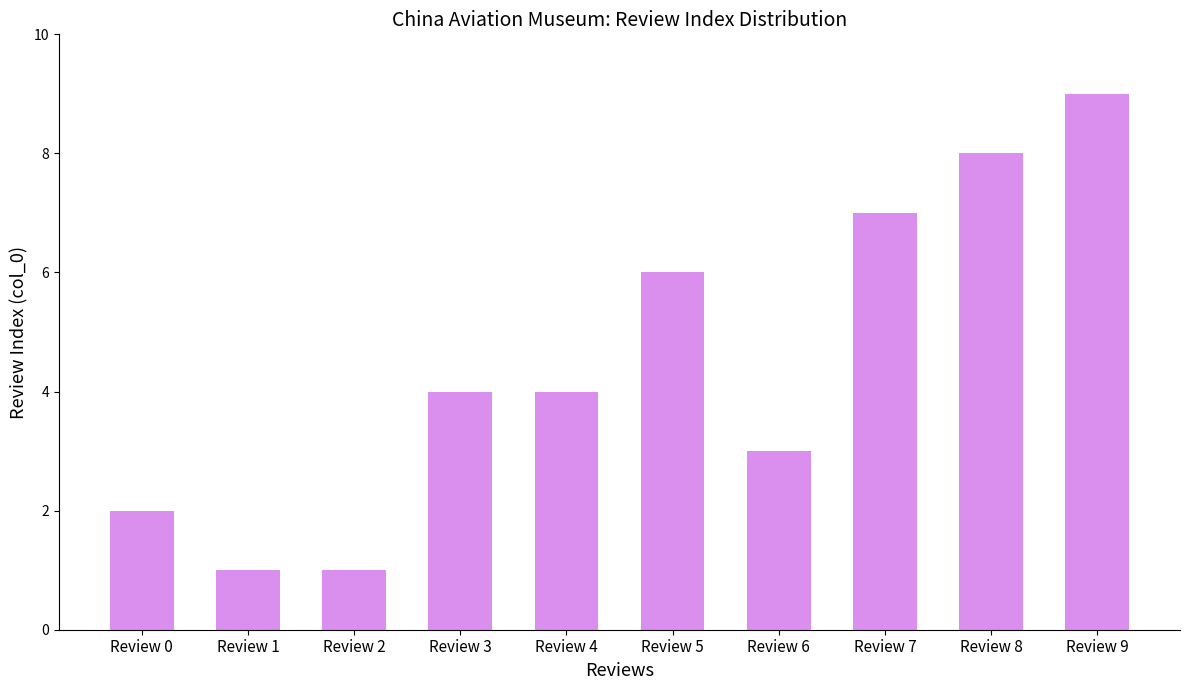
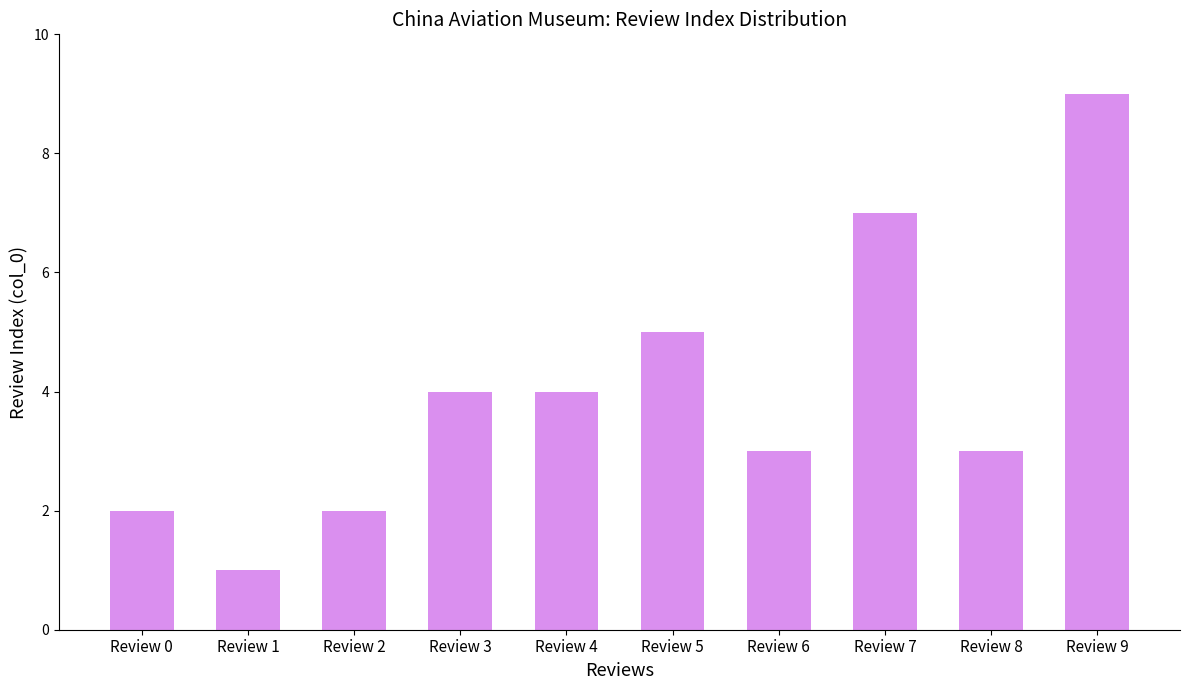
Review 2: 1 -> 2
Review 5: 6 -> 5
Review 8: 8 -> 3
